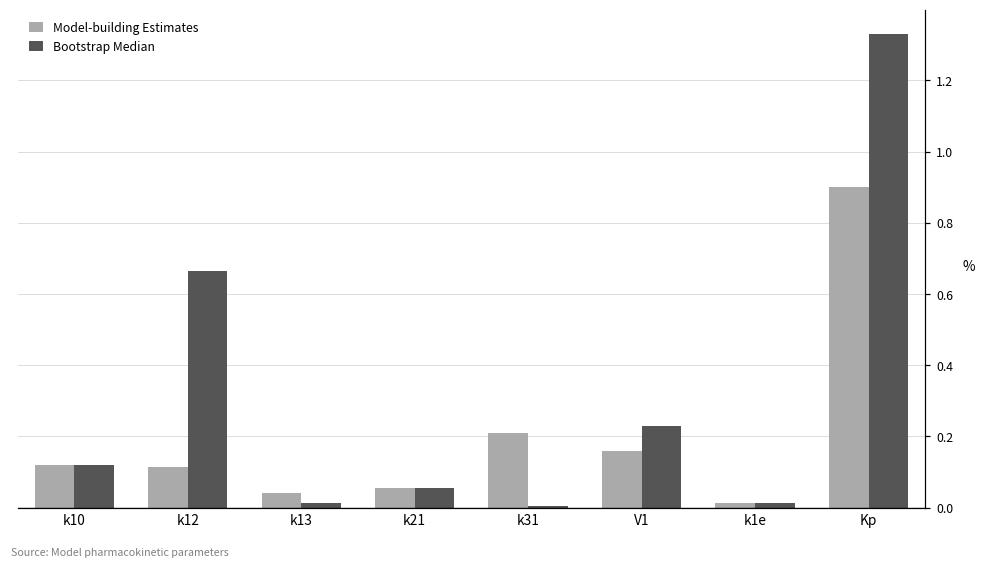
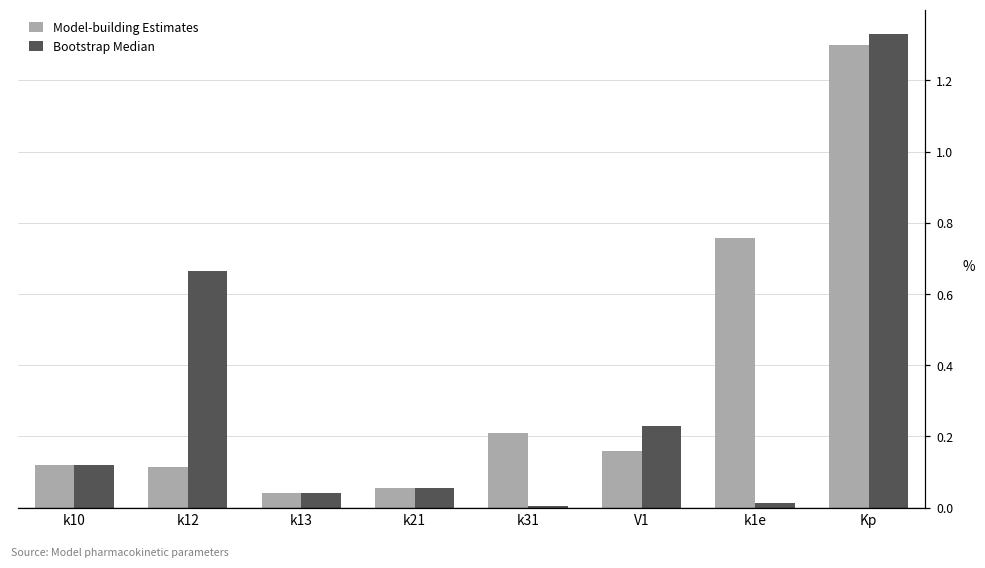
Bootstrap Median, k13: 0.01 -> 0.04
Model-building Estimates, k1e: 0.01 -> 0.76
Model-building Estimates, Kp: 0.9 -> 1.3
